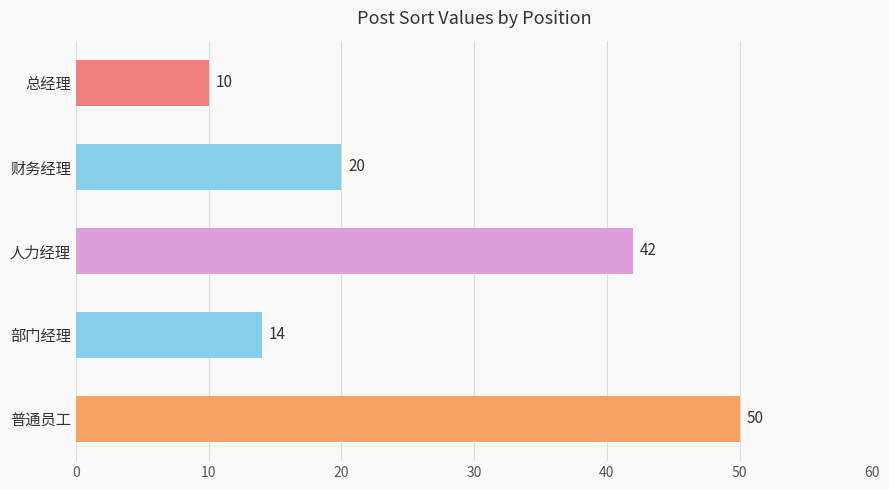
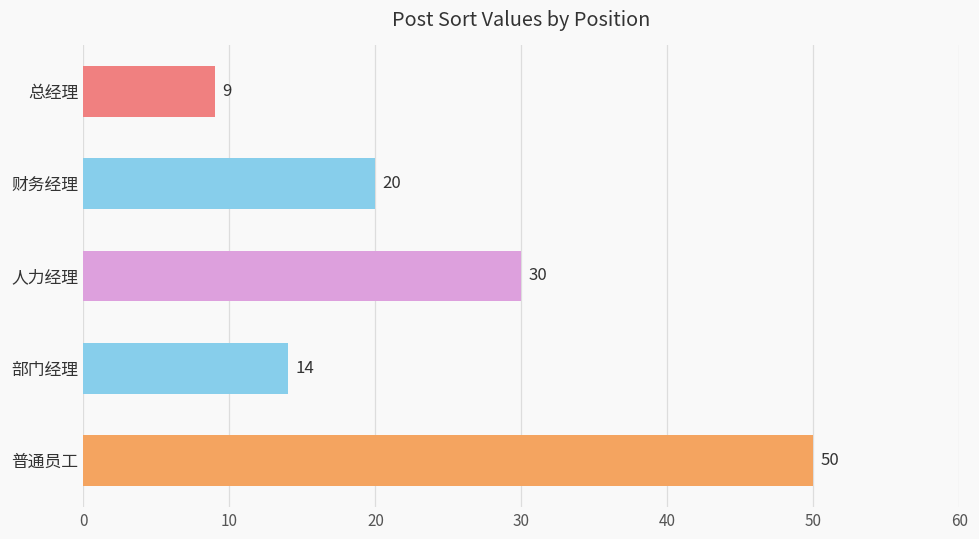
总经理: 10 -> 9
人力经理: 42 -> 30
